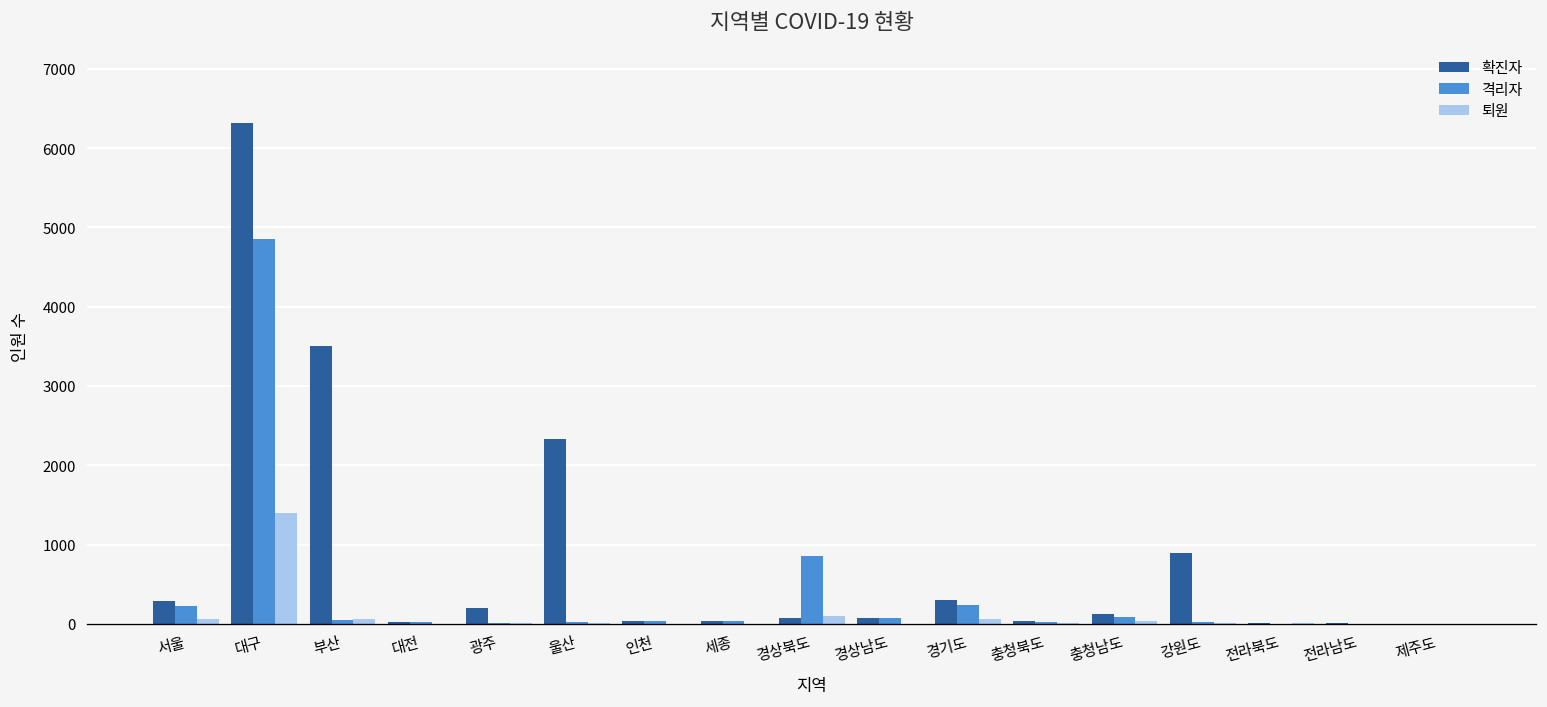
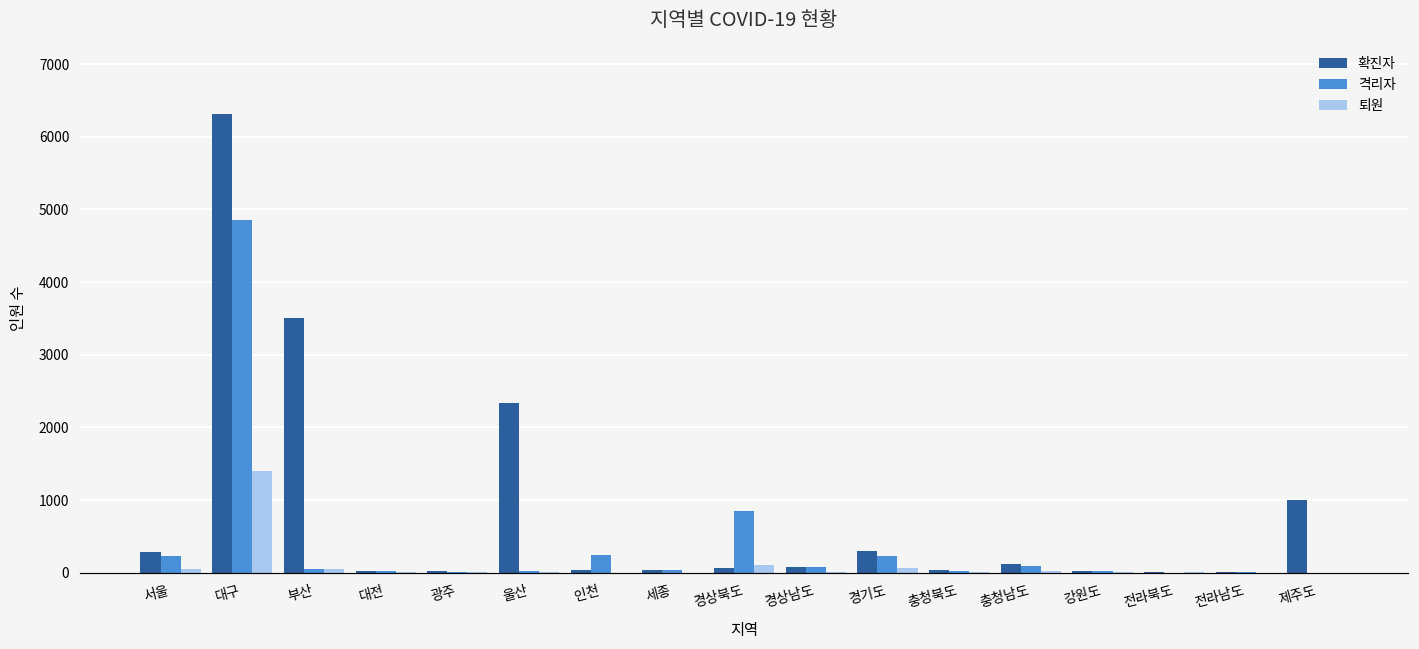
확진자, 광주: 200 -> 0
격리자, 인천: 0 -> 200
확진자, 강원도: 900 -> 0
확진자, 제주도: 0 -> 1000
